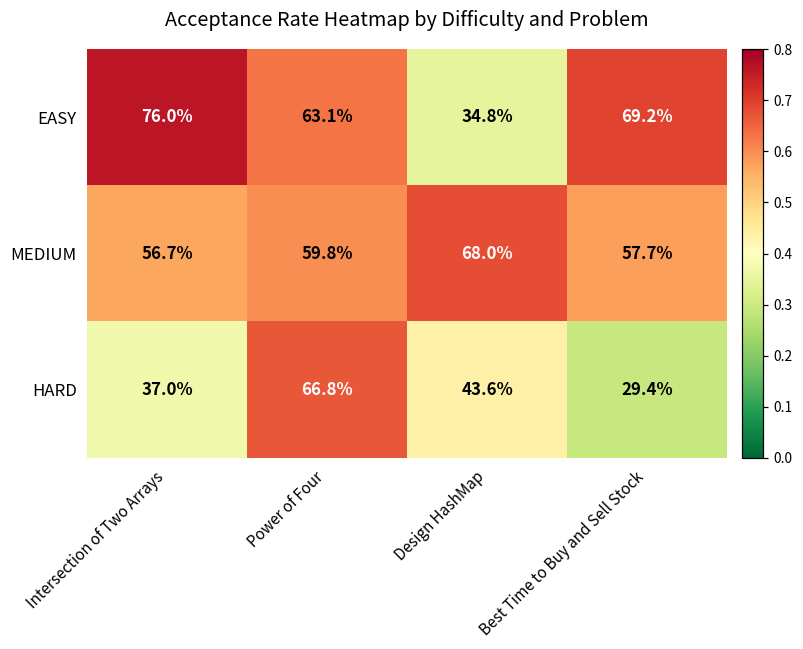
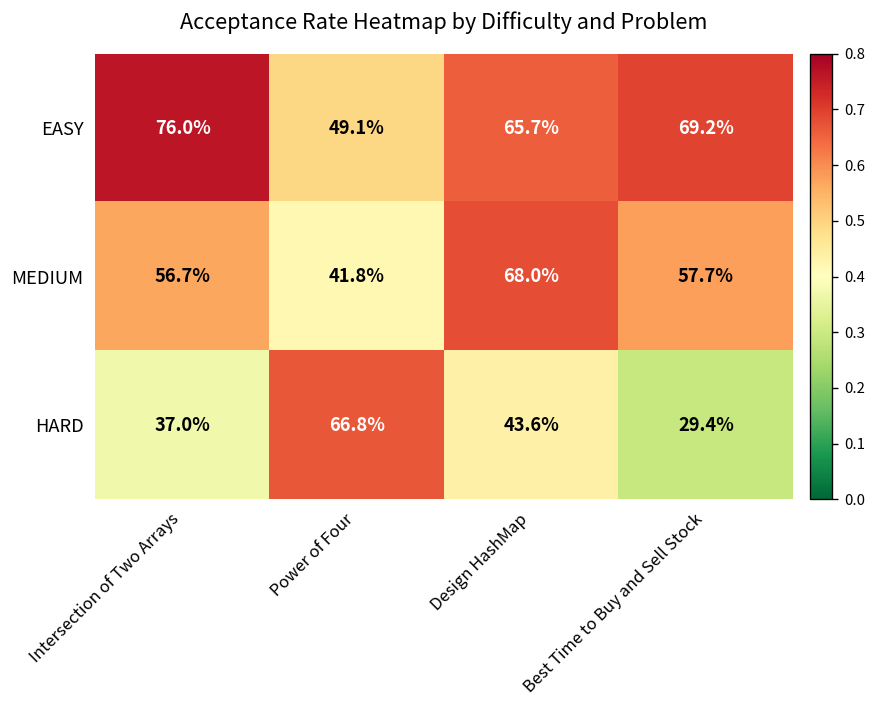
EASY, Power of Four: 63.1% -> 49.1%
EASY, Design HashMap: 34.8% -> 65.7%
MEDIUM, Power of Four: 59.8% -> 41.8%
